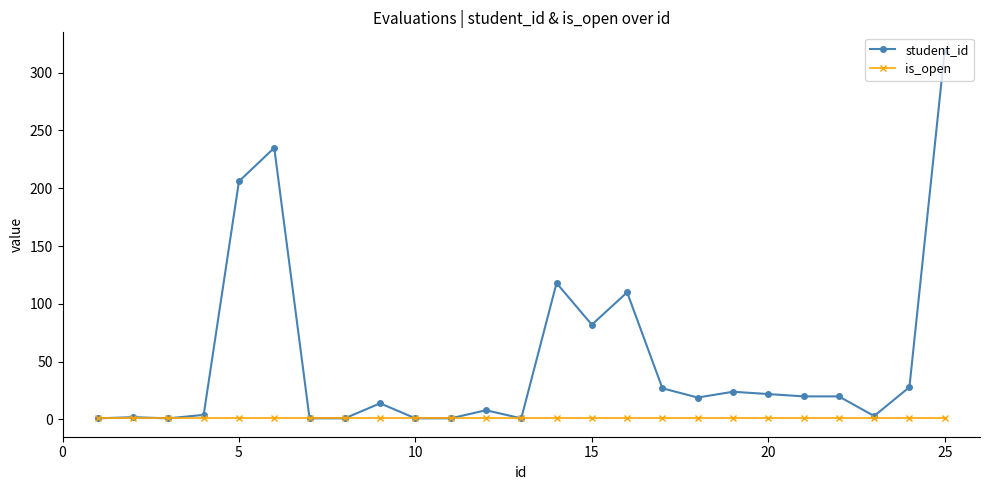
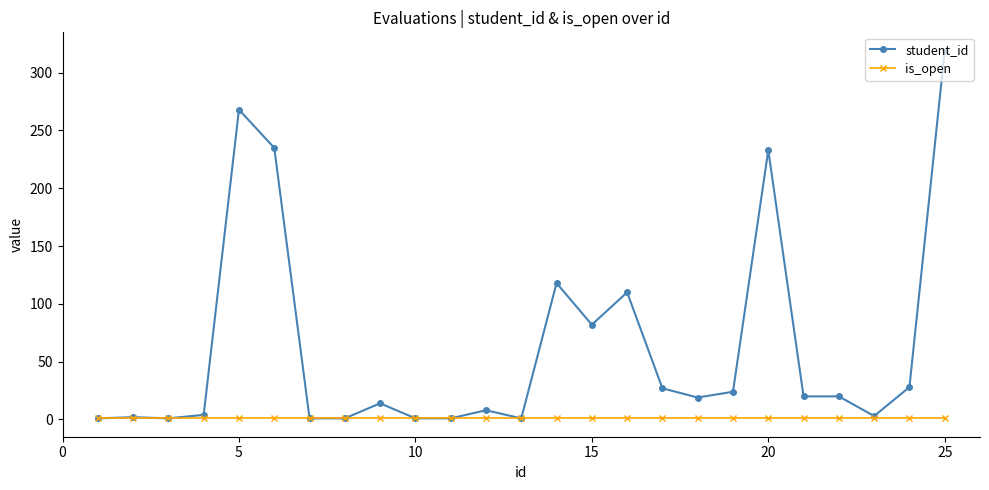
student_id, 5: 206 -> 268
student_id, 20: 22 -> 233
